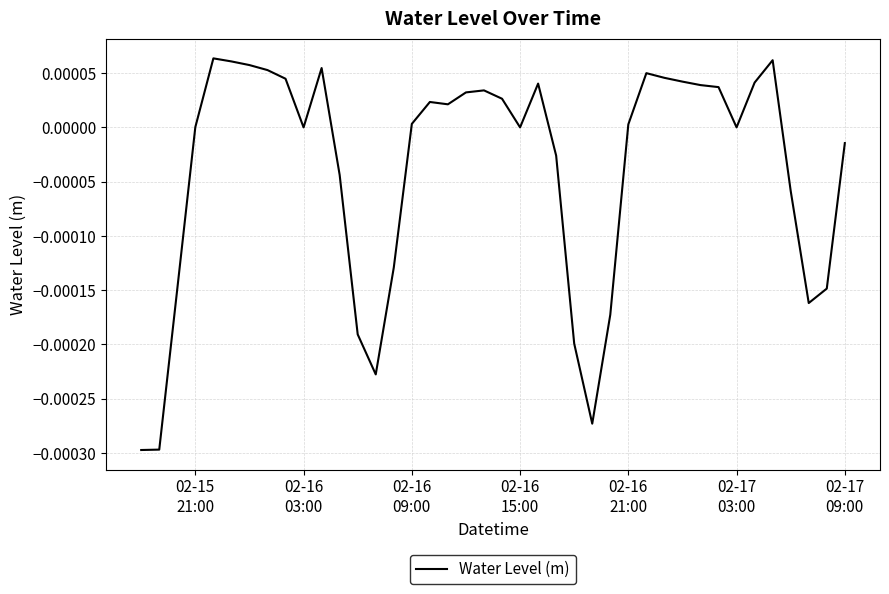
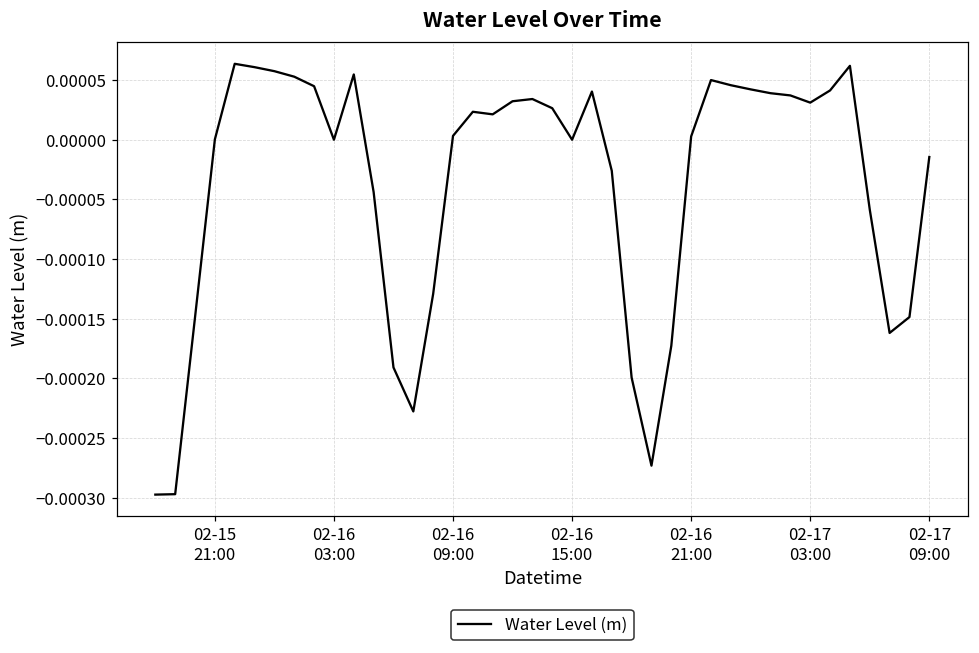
02-17 03:00: 0.00000 -> 0.00003
